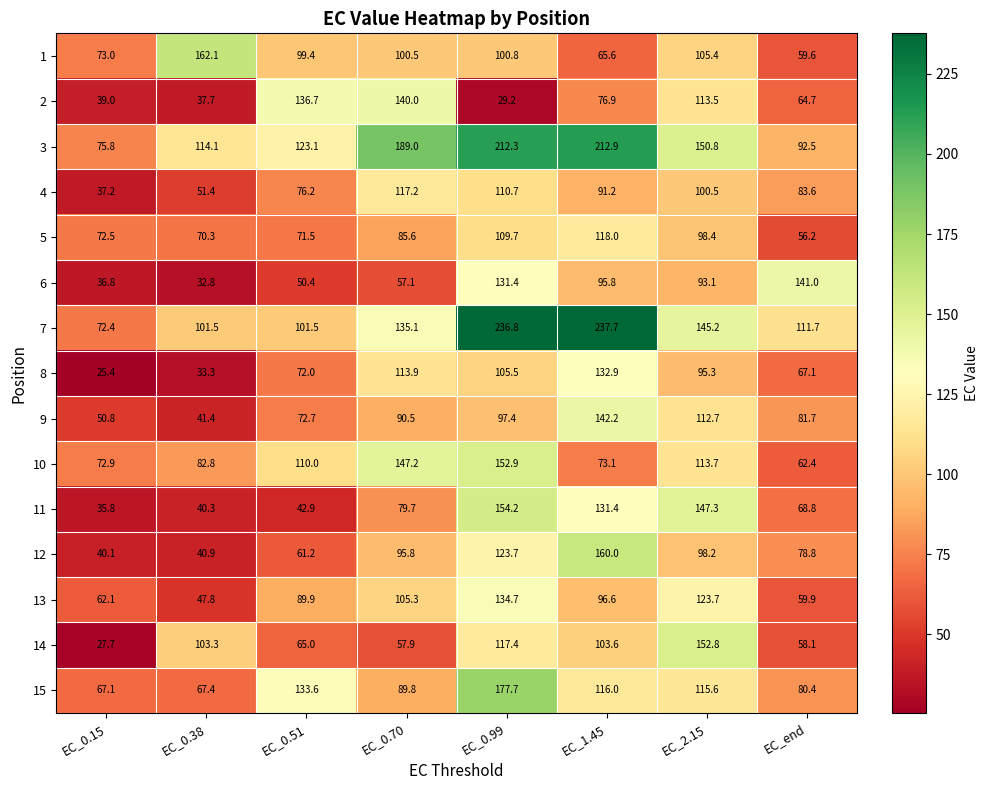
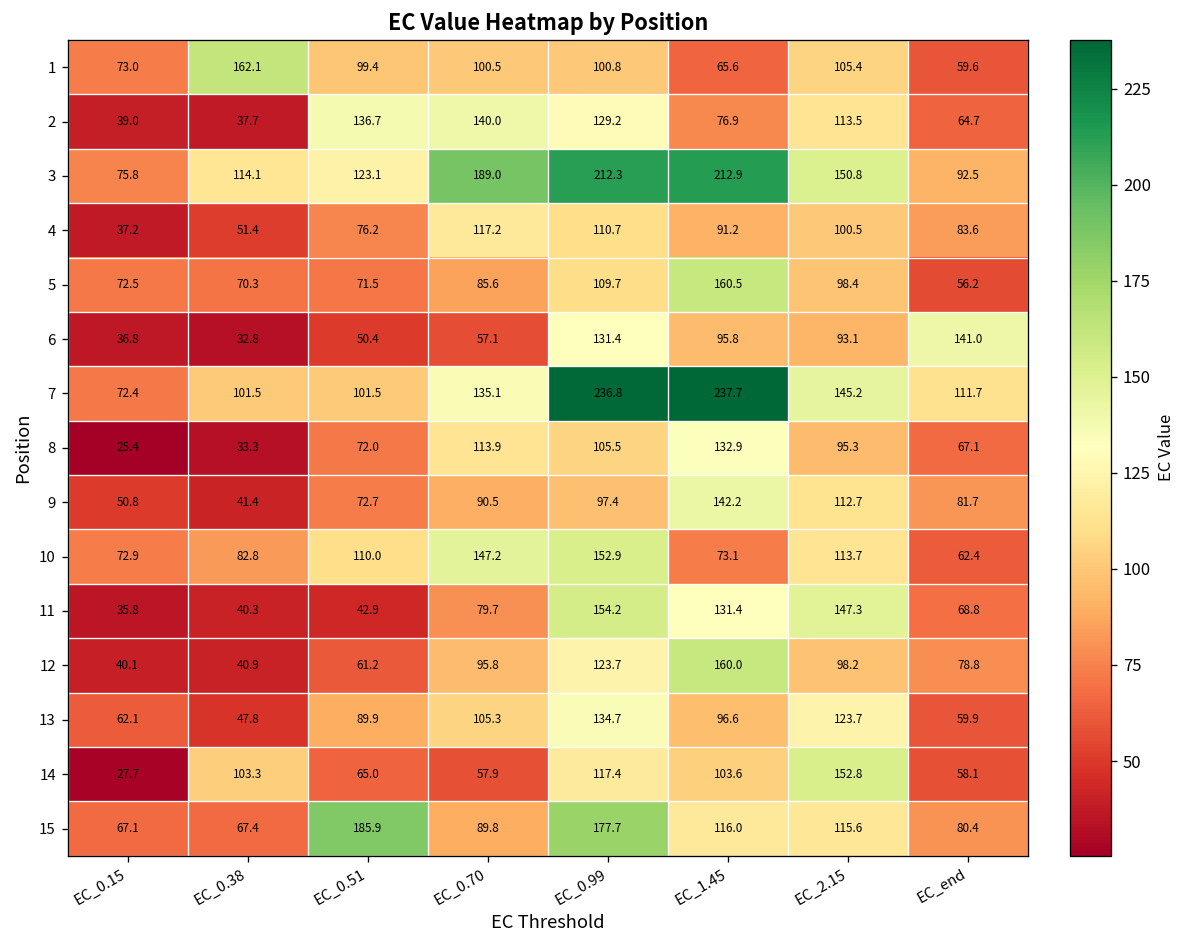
2, EC_0.99: 29.2 -> 129.2
5, EC_1.45: 118.0 -> 160.5
15, EC_0.51: 133.6 -> 185.9
